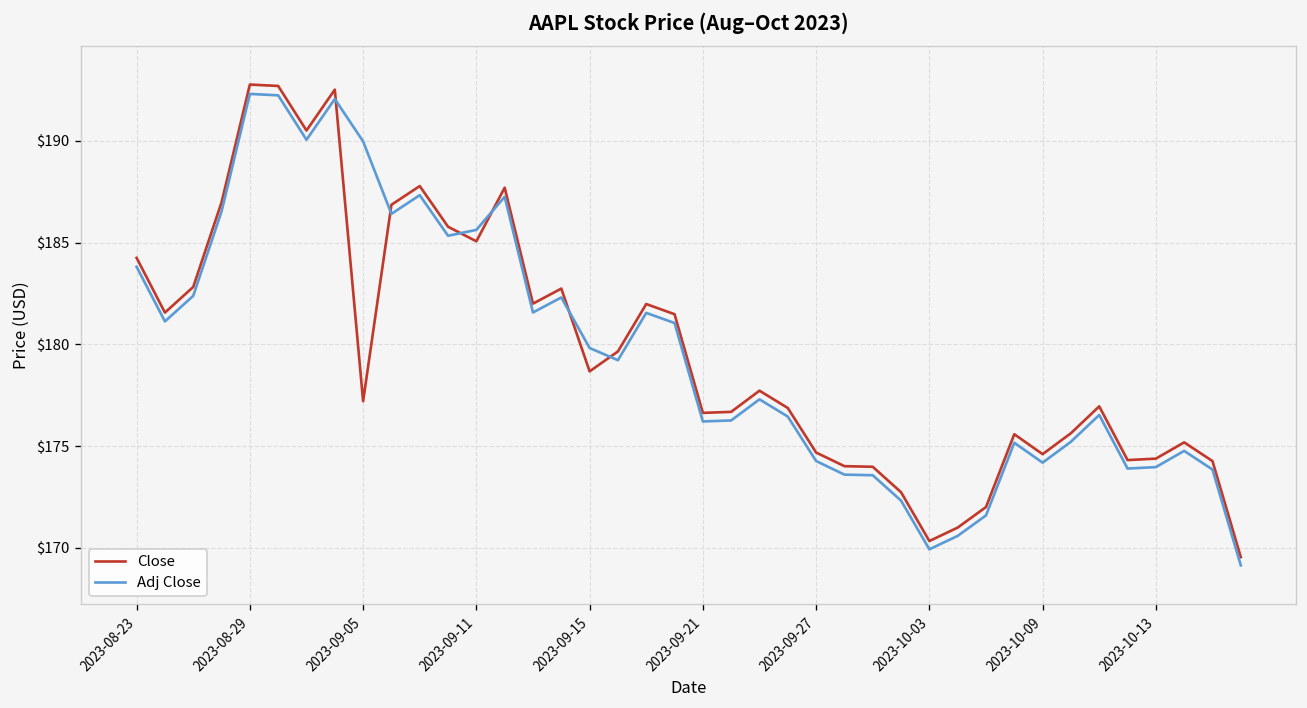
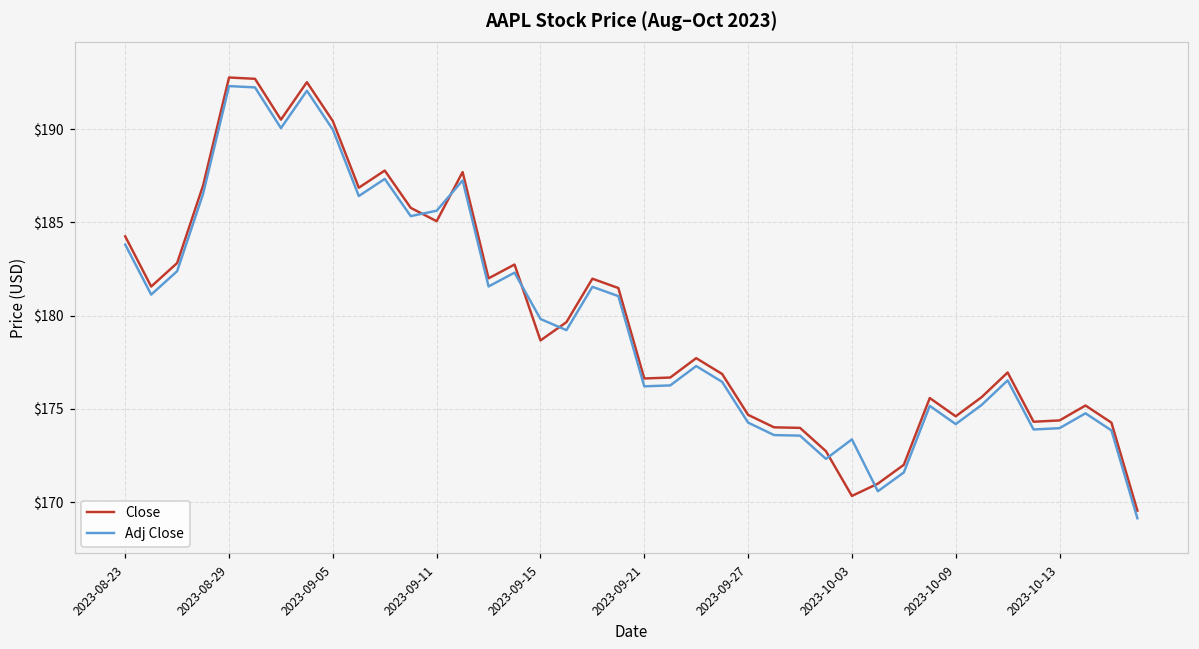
Close, 2023-09-05: $177.2 -> $190.4
Adj Close, 2023-10-03: $169.9 -> $173.4
